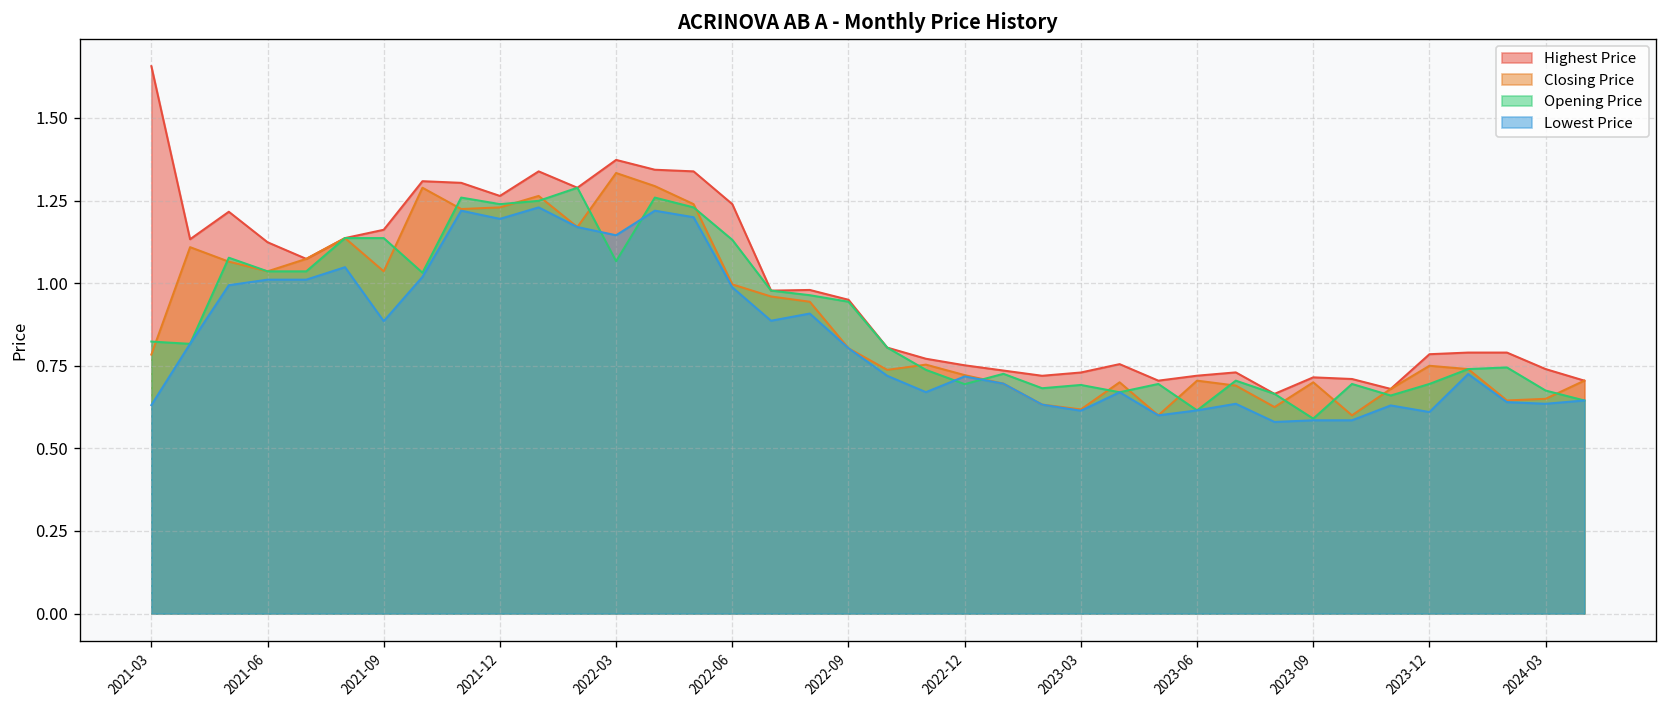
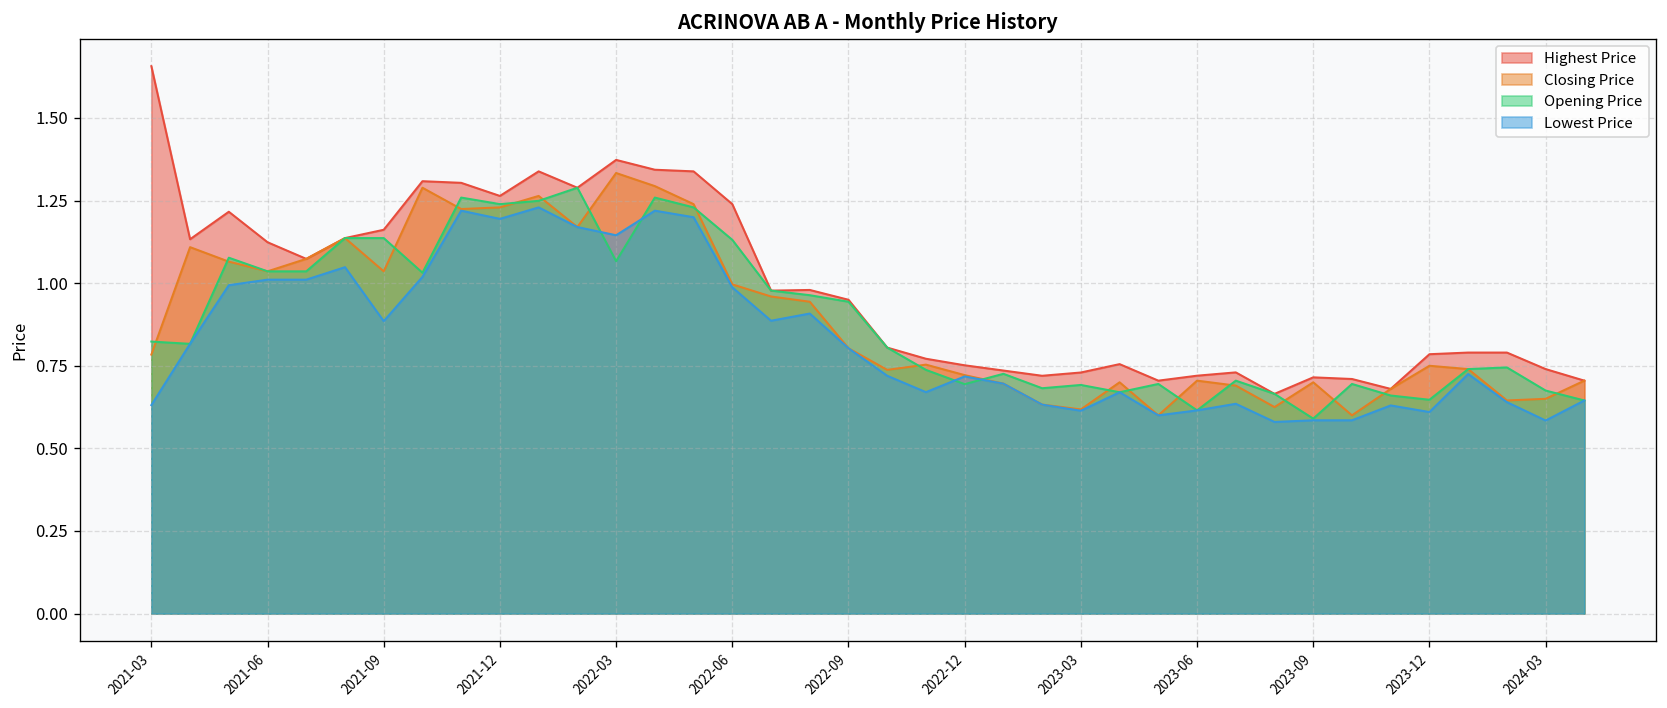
Opening Price, 2023-12: 0.69 -> 0.65
Lowest Price, 2024-03: 0.63 -> 0.58
